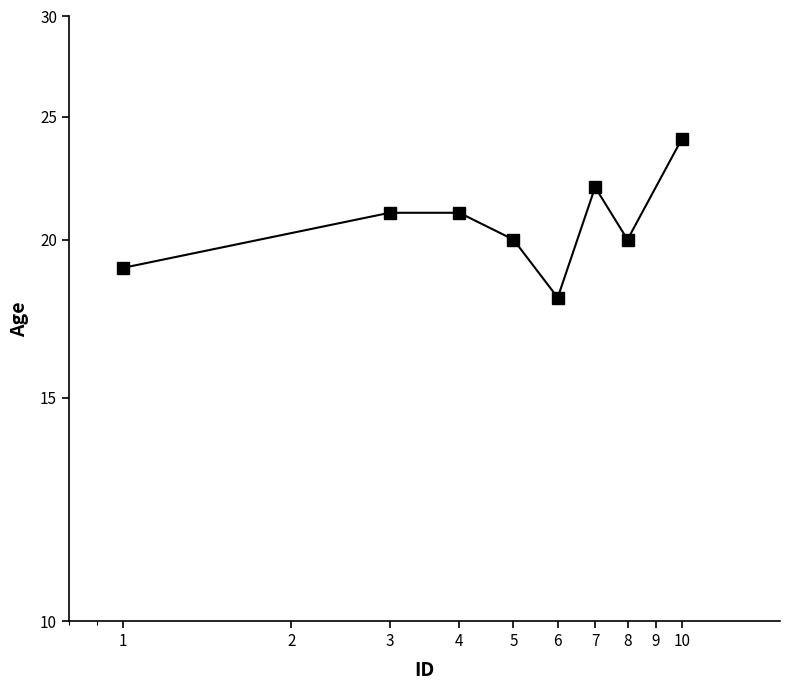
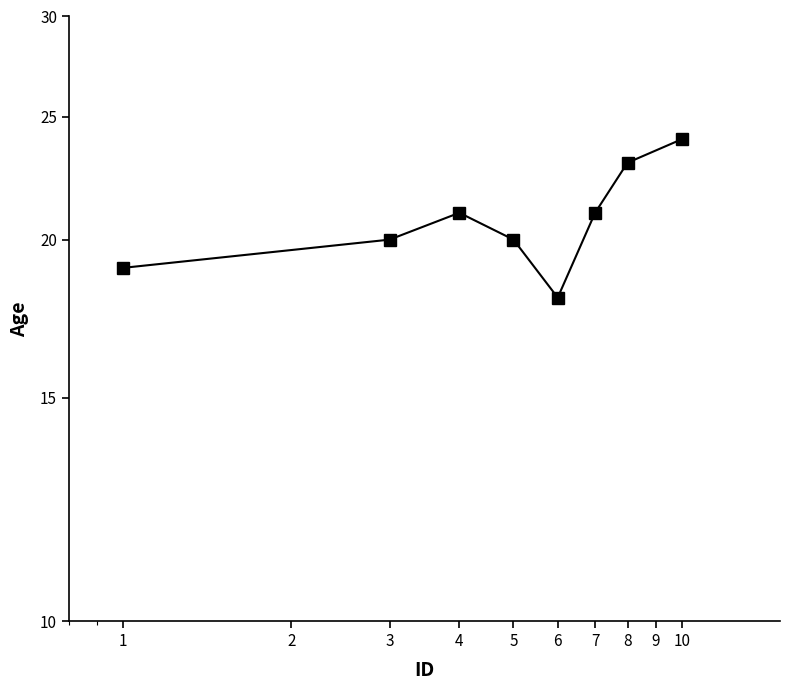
3: 21 -> 20
7: 22 -> 21
8: 20 -> 23
